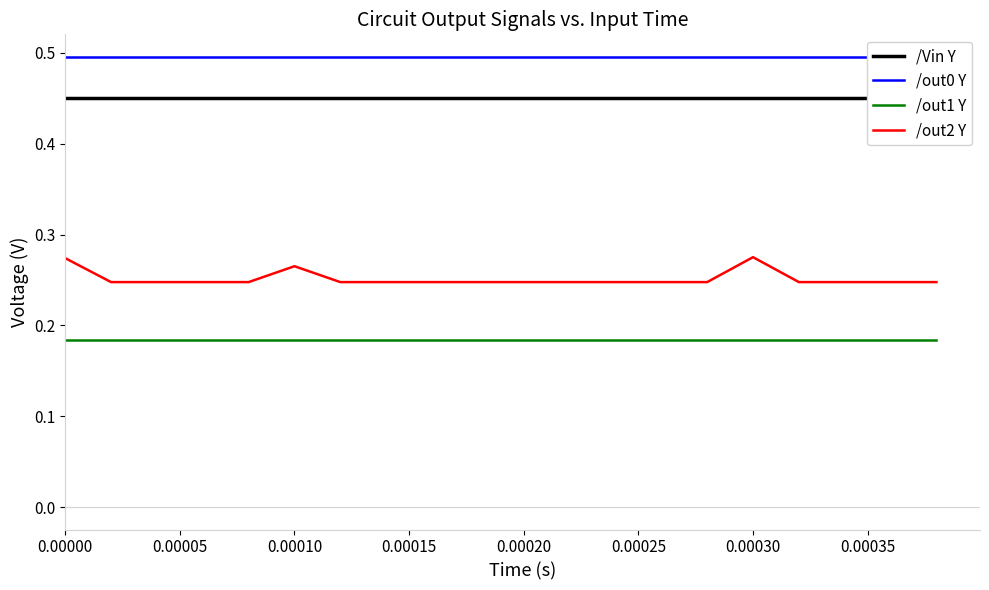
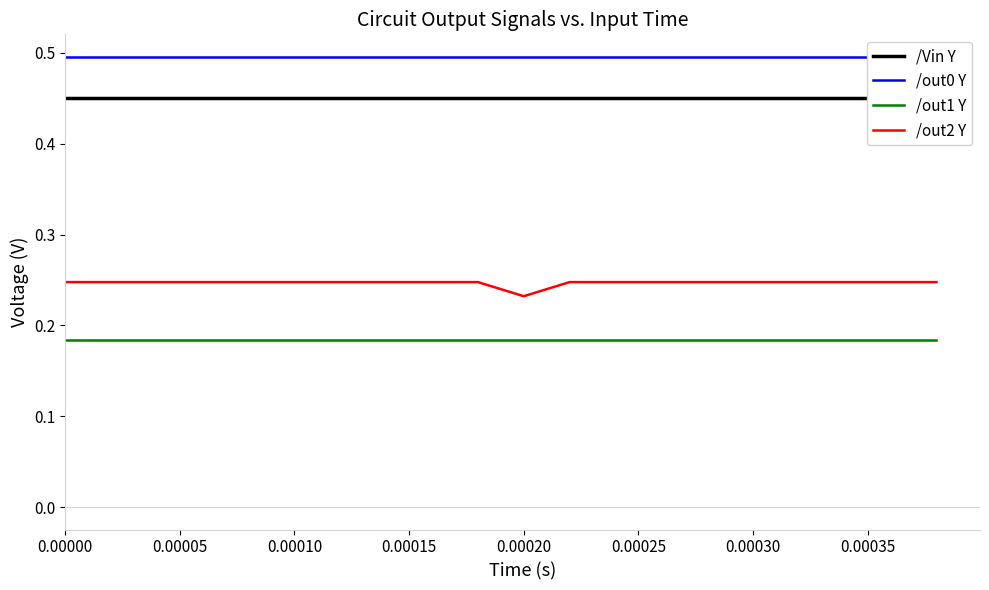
/out2 Y, 0.00000: 0.27 -> 0.25
/out2 Y, 0.00010: 0.27 -> 0.25
/out2 Y, 0.00020: 0.25 -> 0.23
/out2 Y, 0.00030: 0.28 -> 0.25
